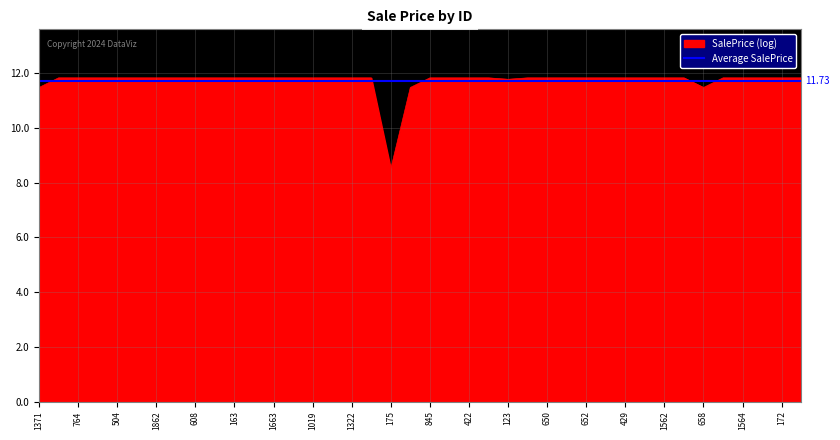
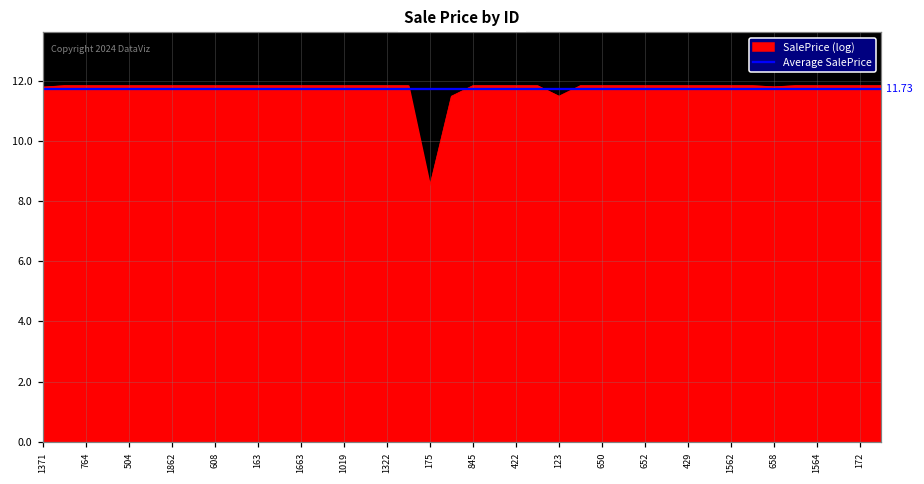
1371: 11.5 -> 11.8
123: 11.8 -> 11.5
658: 11.5 -> 11.8
